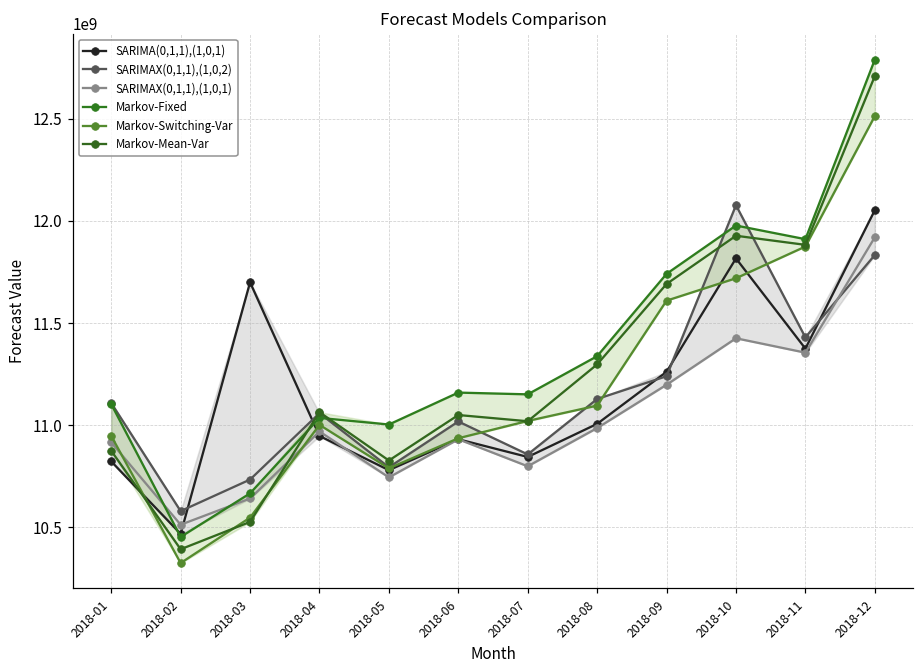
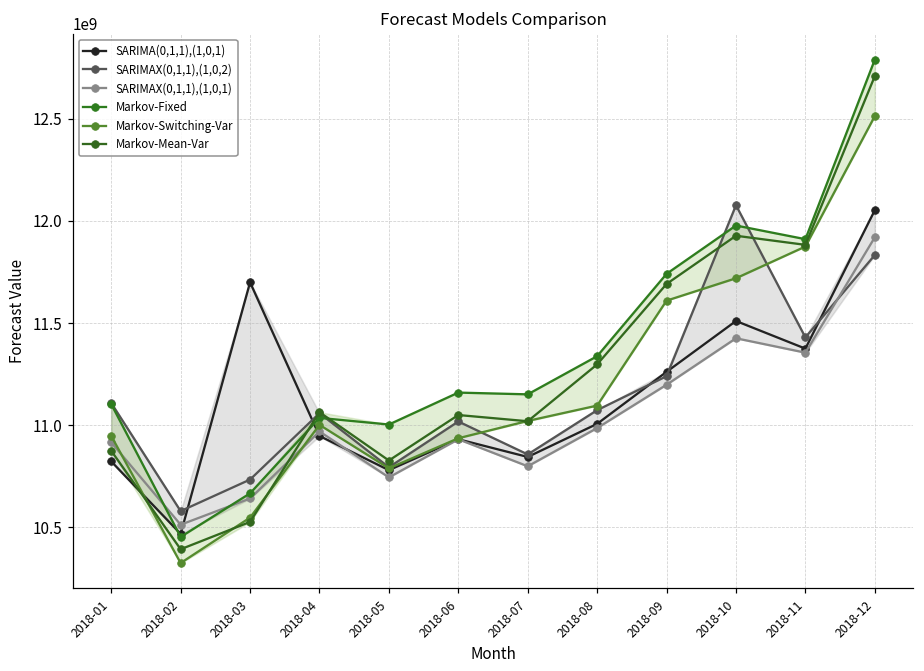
SARIMAX(0,1,1),(1,0,2), 2018-08: 11130000000 -> 11070000000
SARIMA(0,1,1),(1,0,1), 2018-10: 11820000000 -> 11510000000
